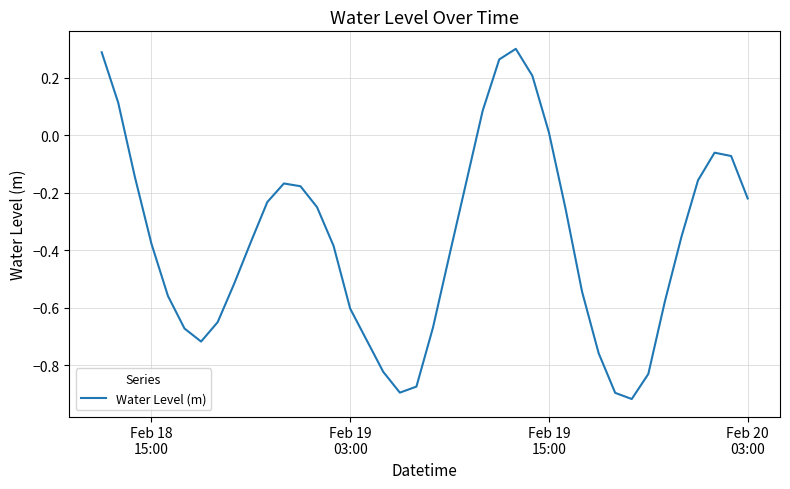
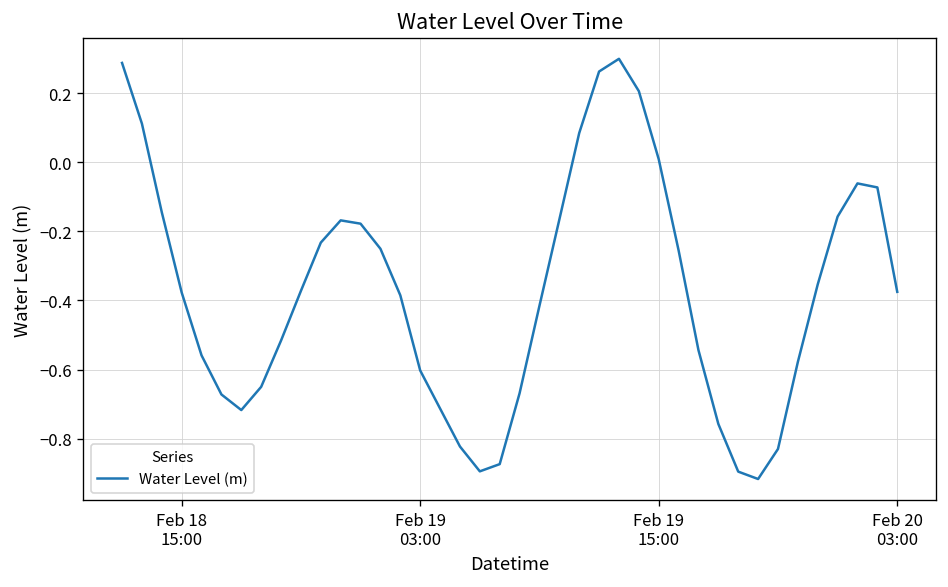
Feb 20 03:00: -0.22 -> -0.37
